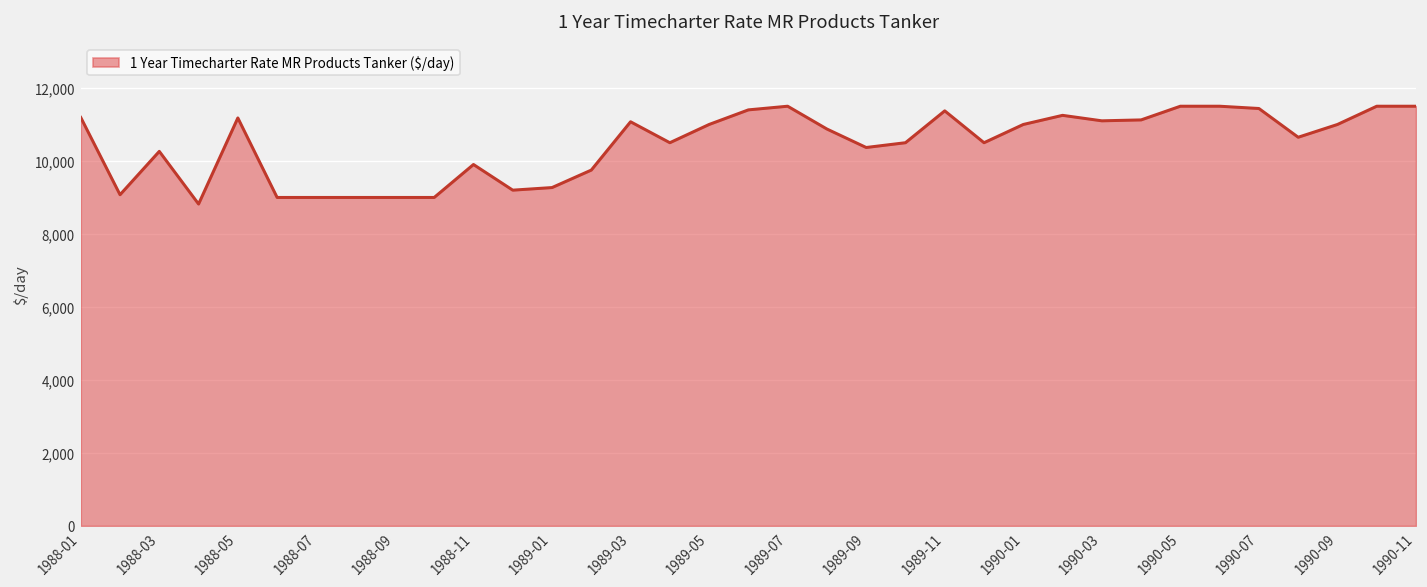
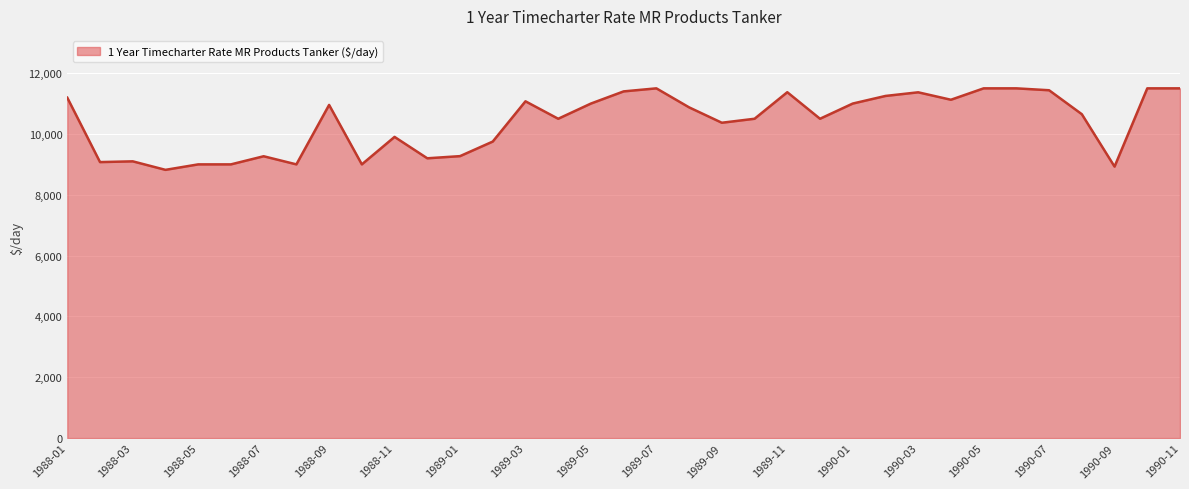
1988-03: 10,300 -> 9,100
1988-05: 11,200 -> 9,000
1988-07: 9,000 -> 9,300
1988-09: 9,000 -> 11,000
1990-03: 11,100 -> 11,400
1990-09: 11,000 -> 8,900
